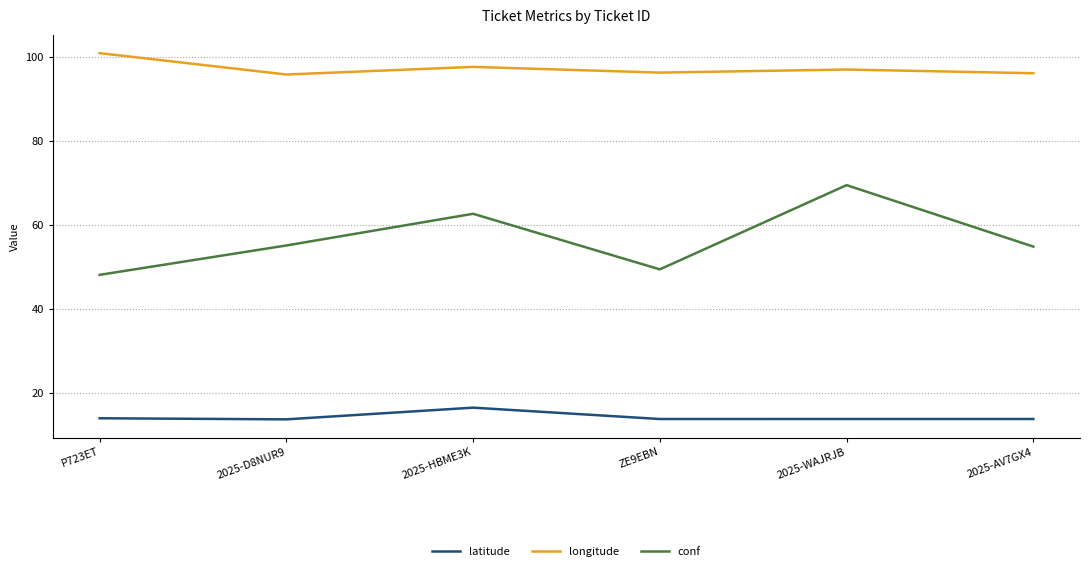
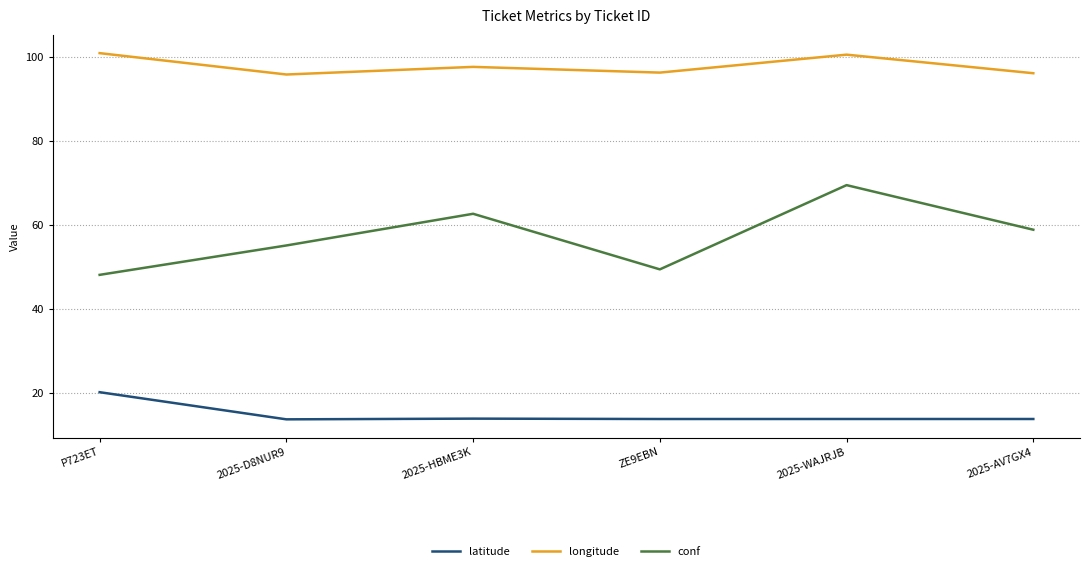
latitude, P723ET: 14 -> 20
latitude, 2025-HBME3K: 16 -> 14
longitude, 2025-WAJRJB: 97 -> 100
conf, 2025-AV7GX4: 55 -> 59
